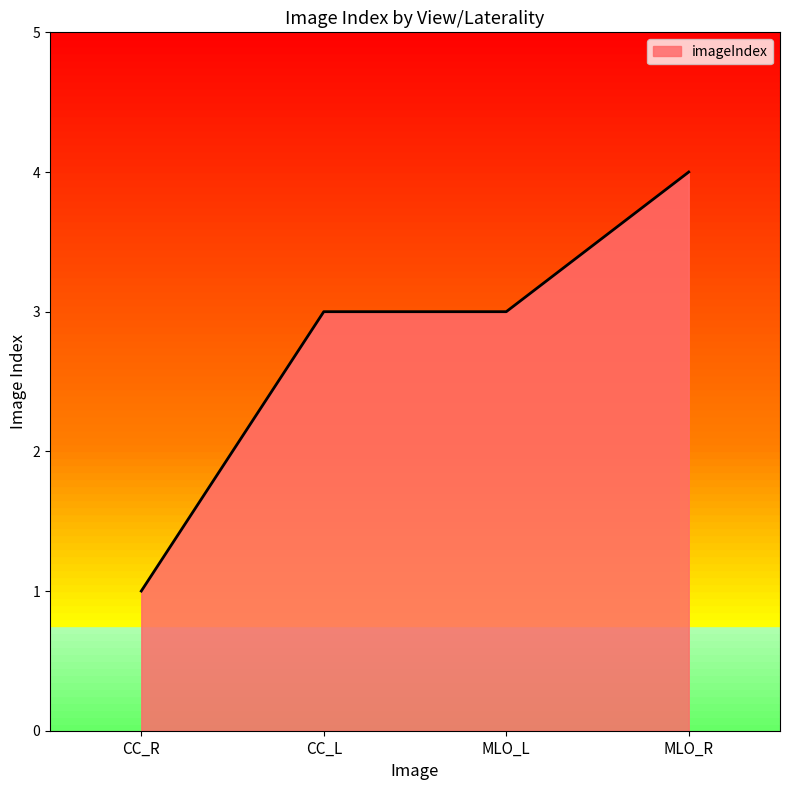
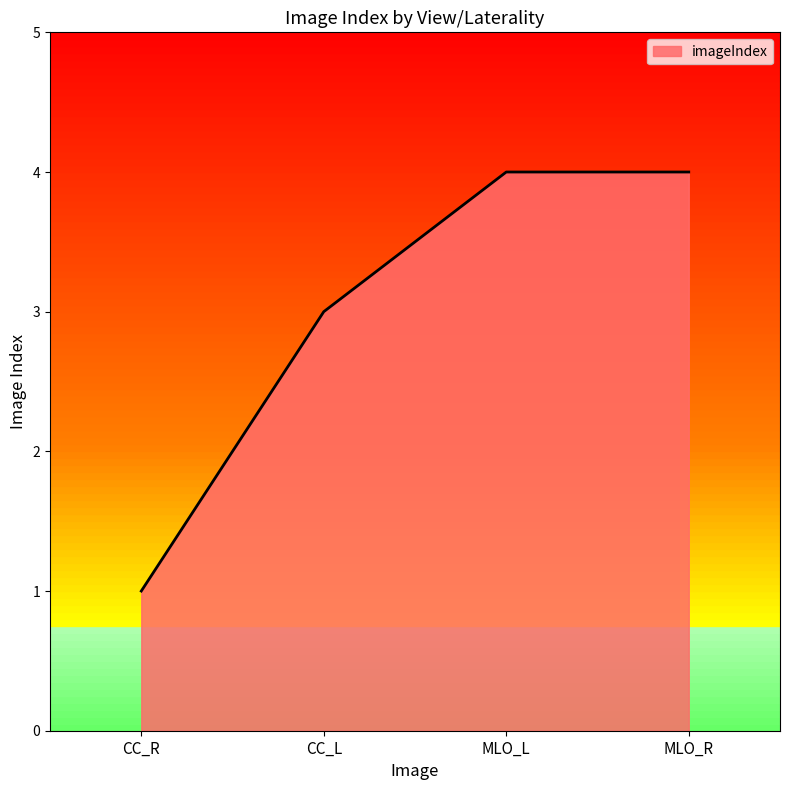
MLO_L: 3 -> 4
